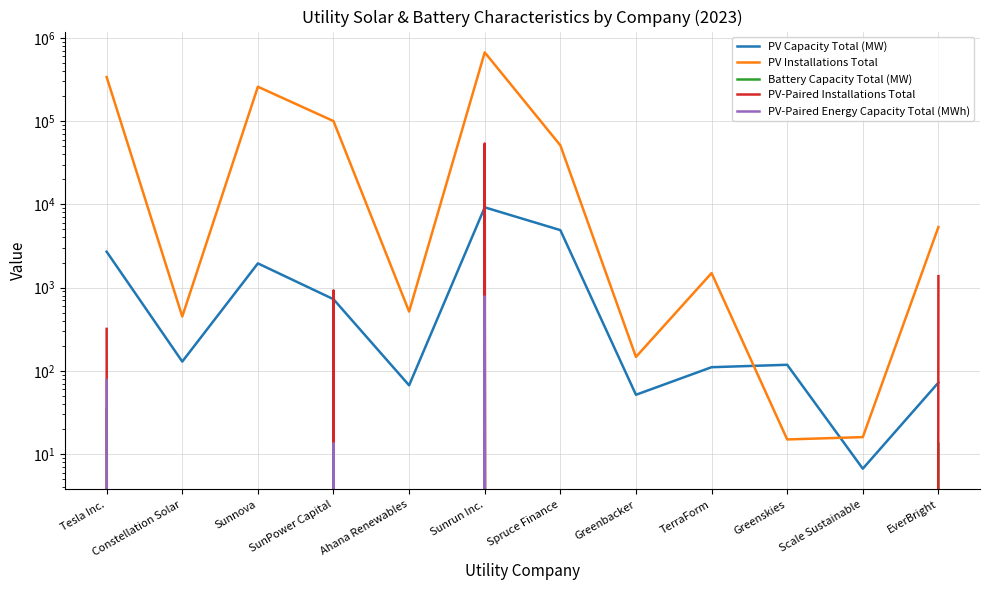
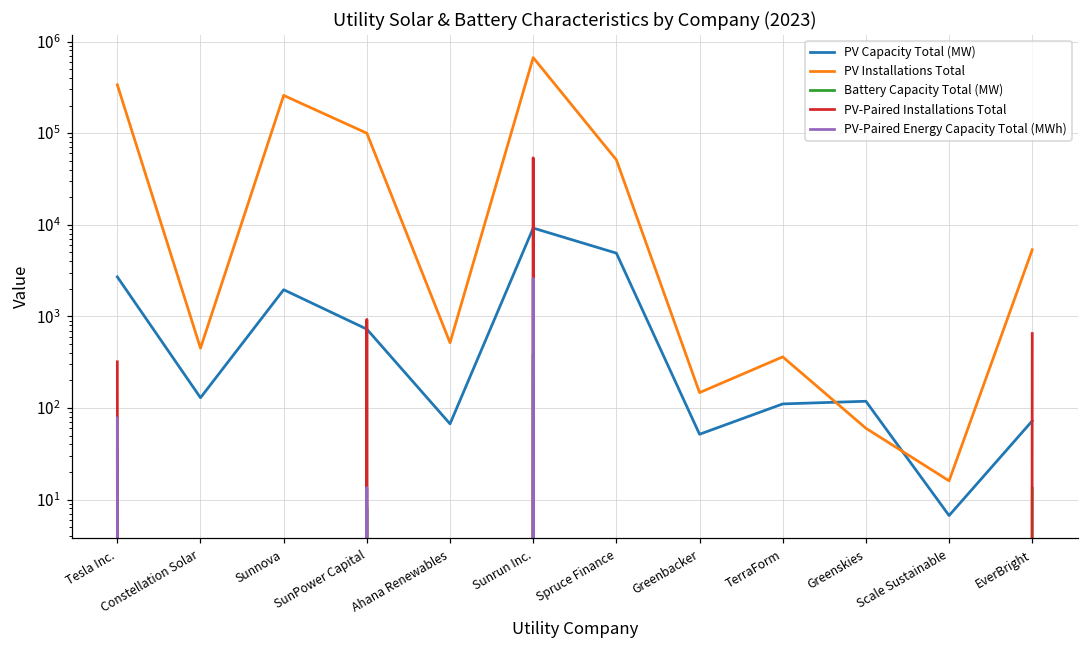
PV-Paired Energy Capacity Total (MWh), Sunrun Inc.: 800 -> 2600
PV Installations Total, TerraForm: 1500 -> 360
PV Installations Total, Greenskies: 15 -> 60
PV-Paired Installations Total, EverBright: 1400 -> 600
